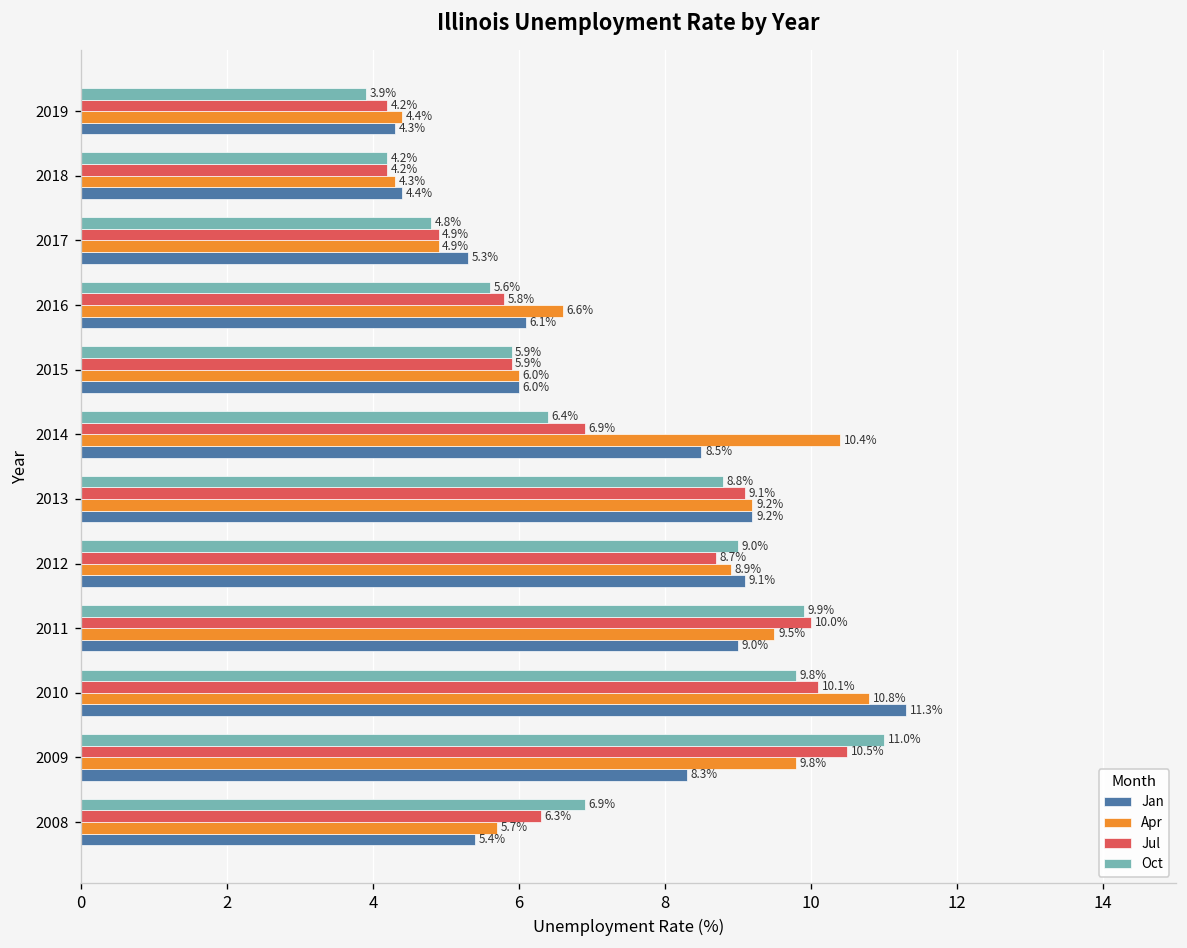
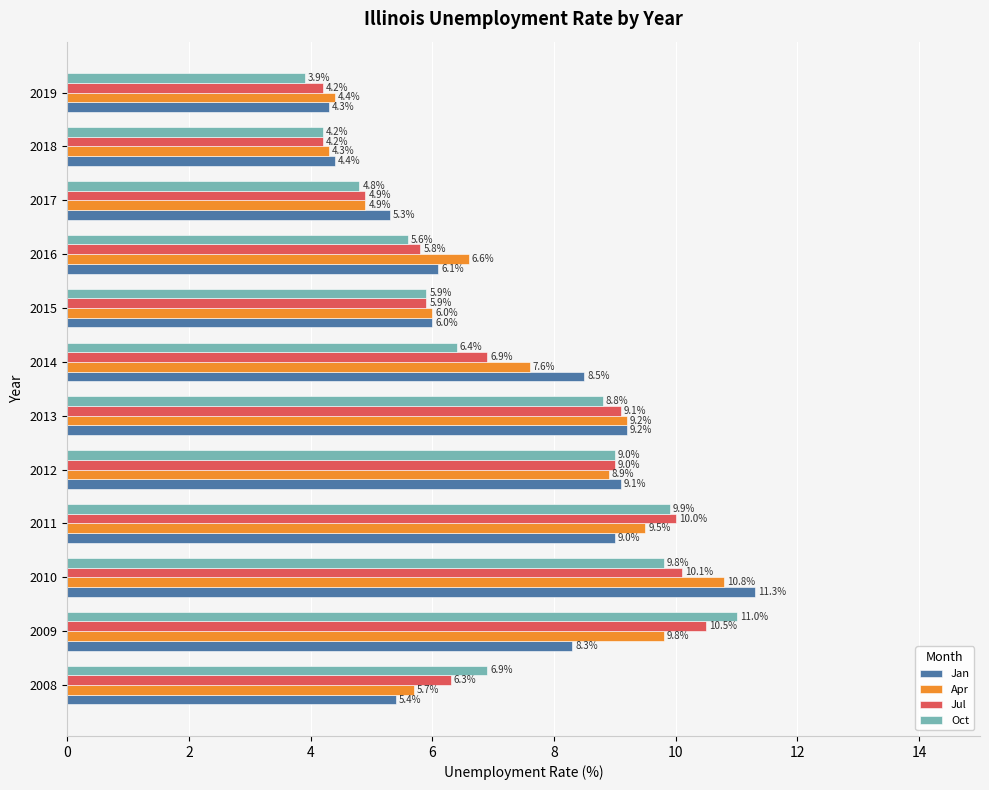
Apr, 2014: 10.4% -> 7.6%
Jul, 2012: 8.7% -> 9.0%
